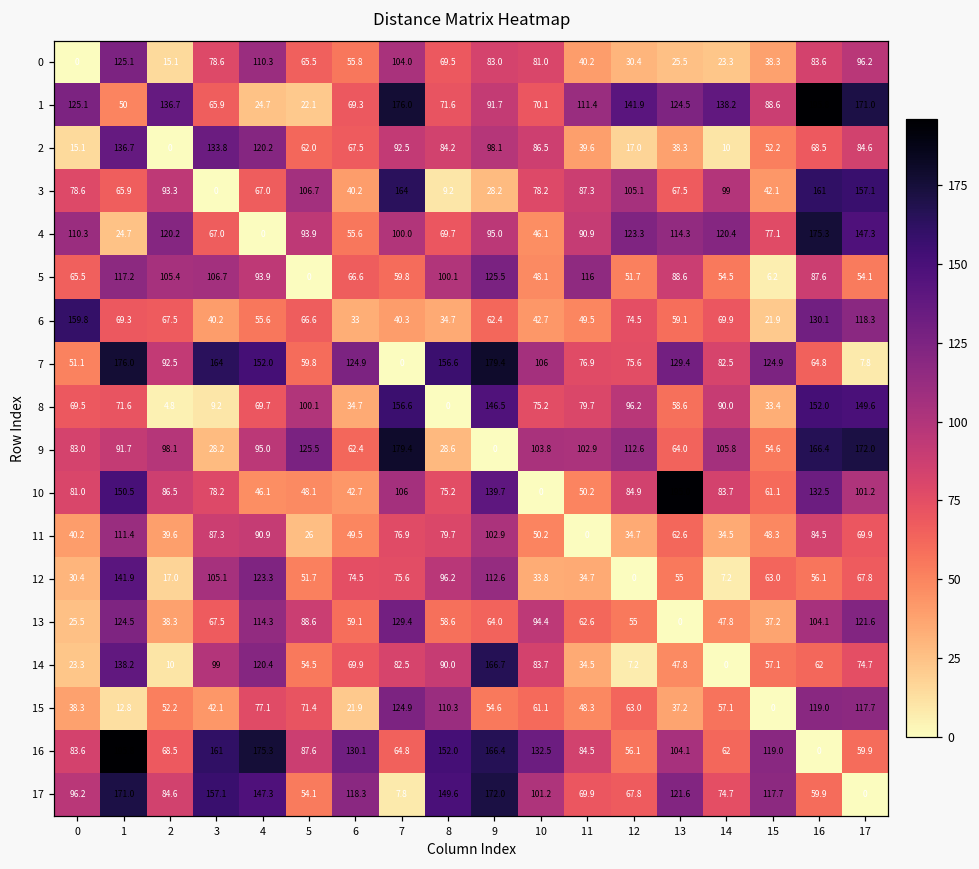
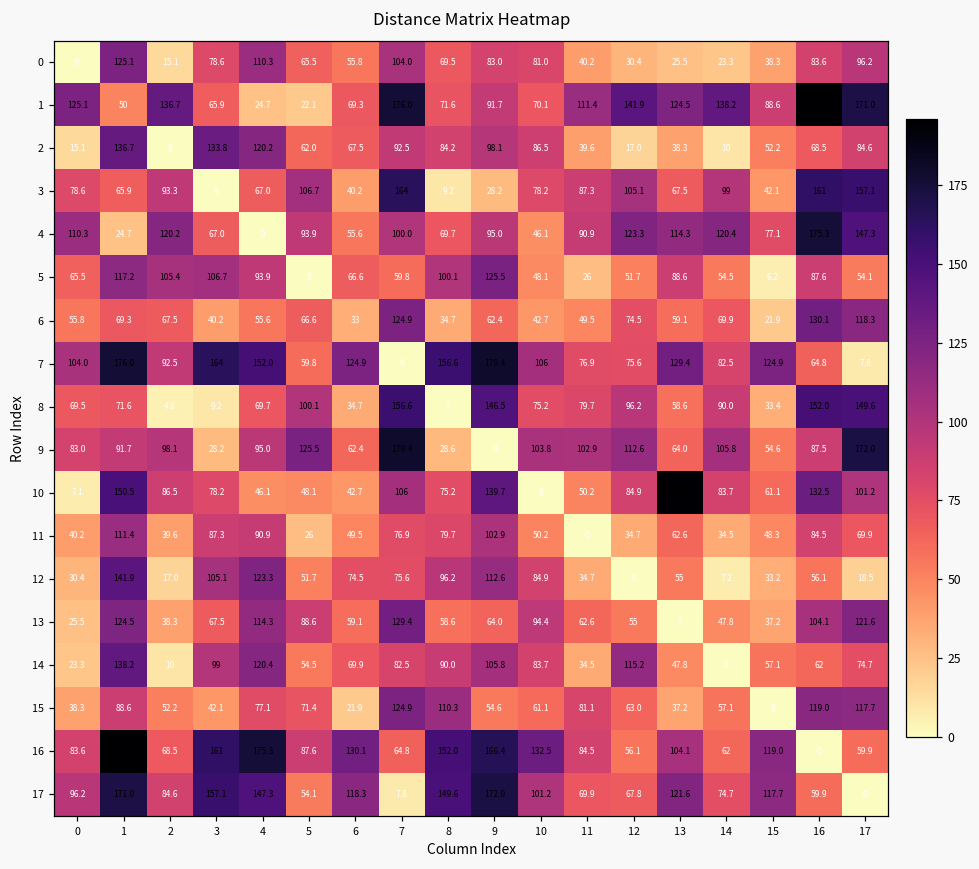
5, 11: 116 -> 26
6, 0: 159.8 -> 55.8
6, 7: 40.3 -> 124.9
7, 0: 51.1 -> 104.0
9, 16: 166.4 -> 87.5
10, 0: 81.0 -> 7.1
12, 10: 33.8 -> 84.9
12, 15: 63.0 -> 33.2
12, 17: 67.8 -> 18.5
14, 9: 166.7 -> 105.8
14, 12: 7.2 -> 115.2
15, 1: 12.8 -> 88.6
15, 11: 48.3 -> 81.1
